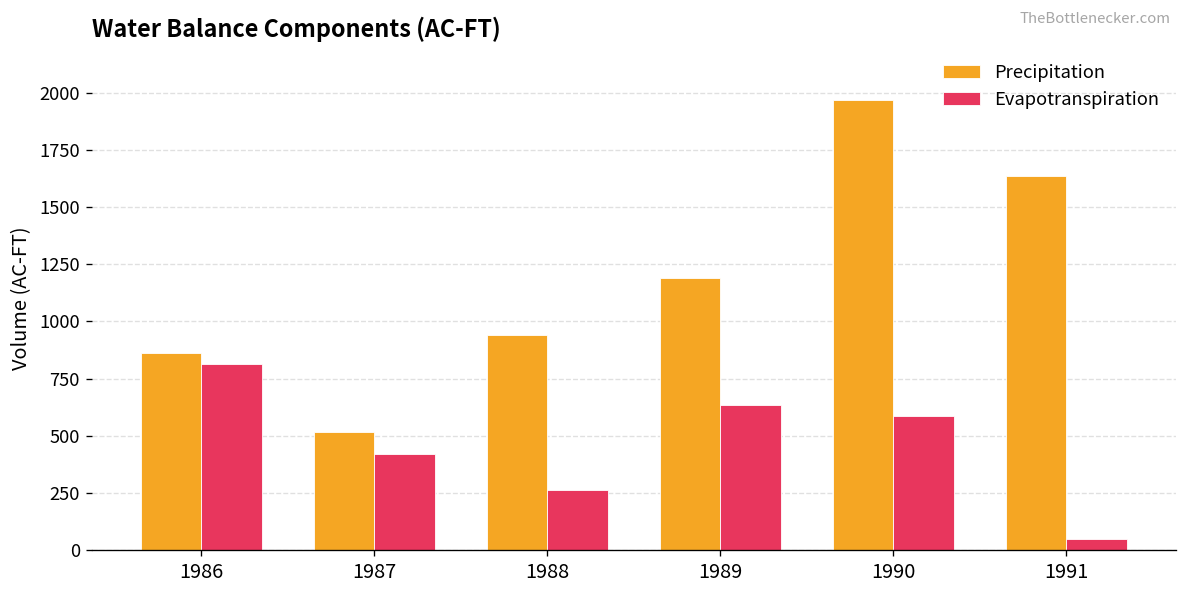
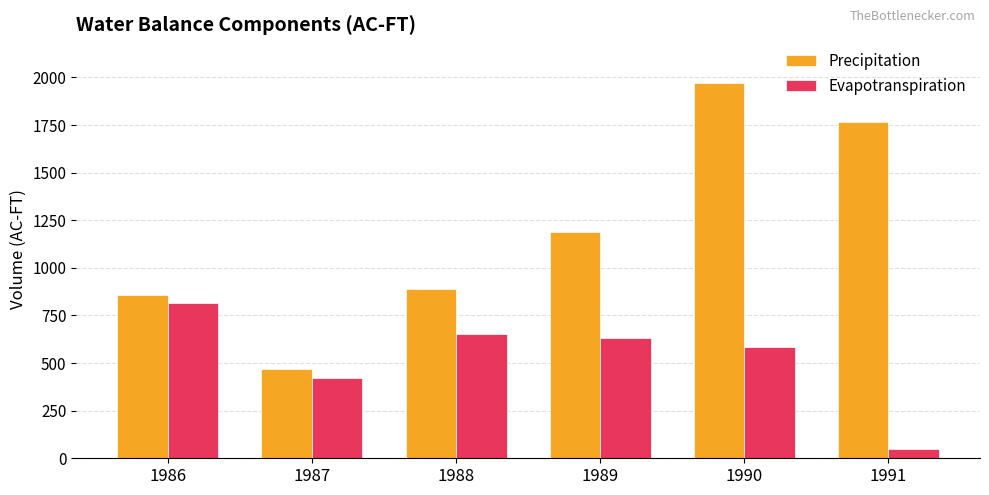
Precipitation, 1987: 510 -> 470
Precipitation, 1988: 940 -> 890
Evapotranspiration, 1988: 260 -> 650
Precipitation, 1991: 1630 -> 1770
